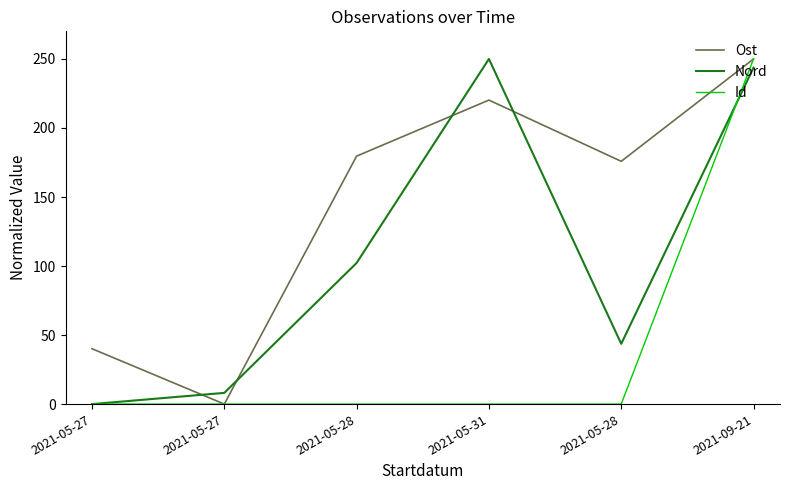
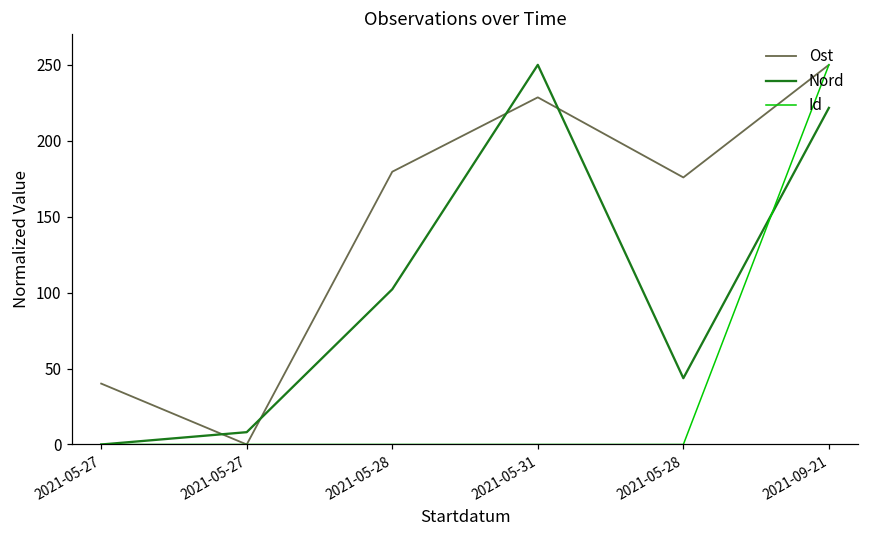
Ost, 2021-05-31: 220 -> 229
Nord, 2021-09-21: 244 -> 222
